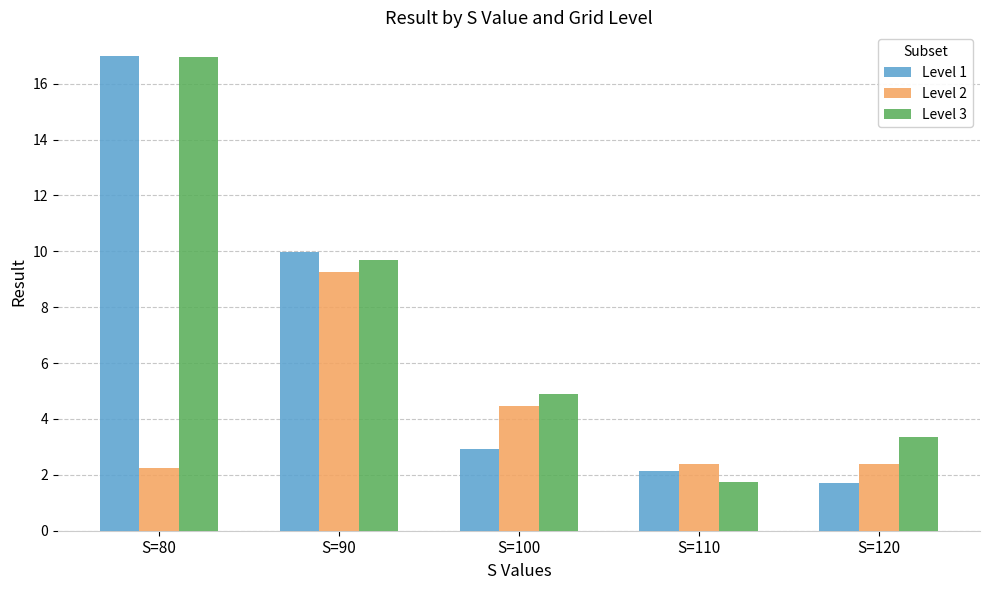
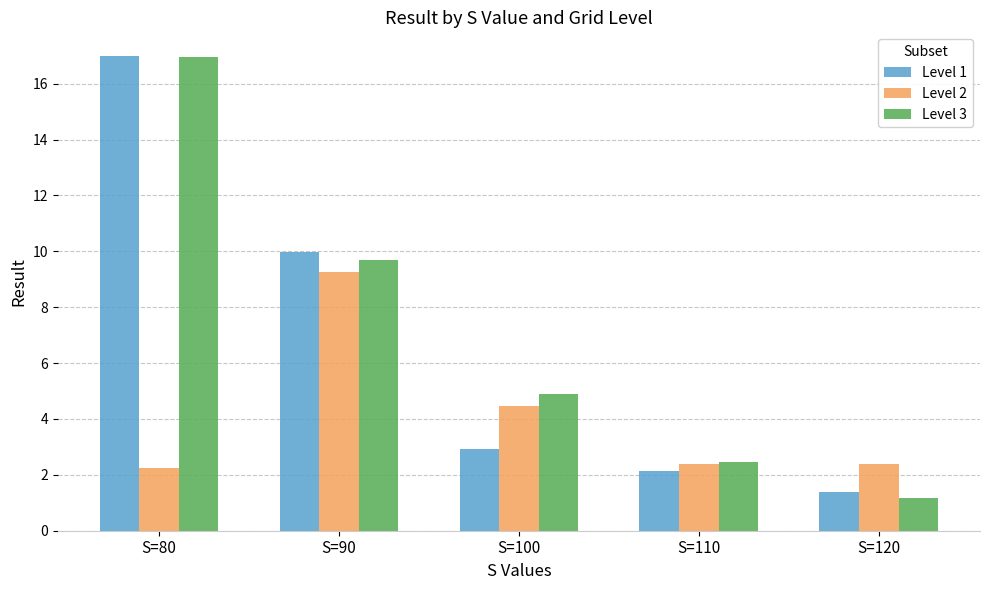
Level 3, S=110: 1.7 -> 2.5
Level 1, S=120: 1.7 -> 1.4
Level 3, S=120: 3.3 -> 1.2
